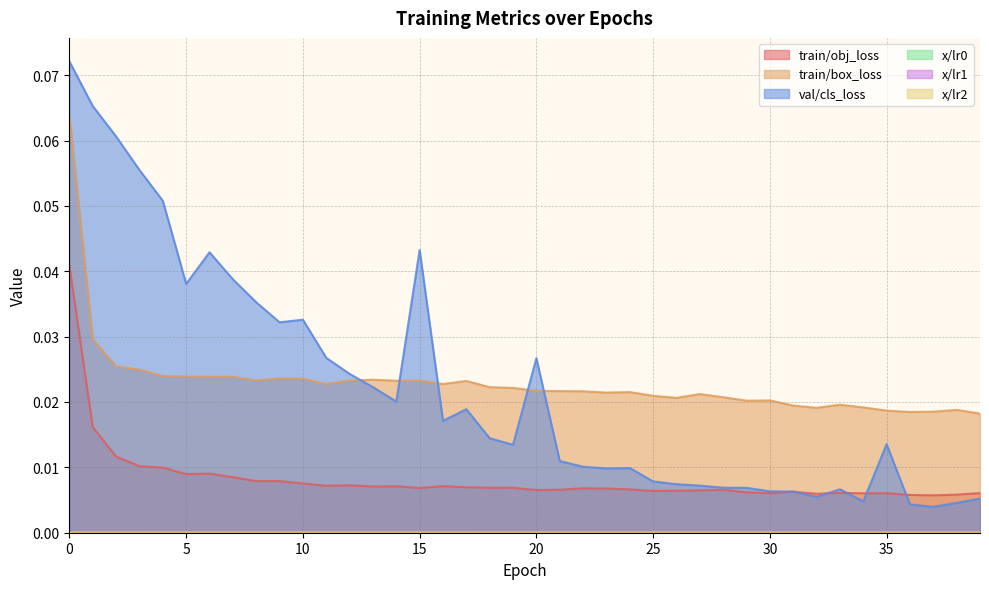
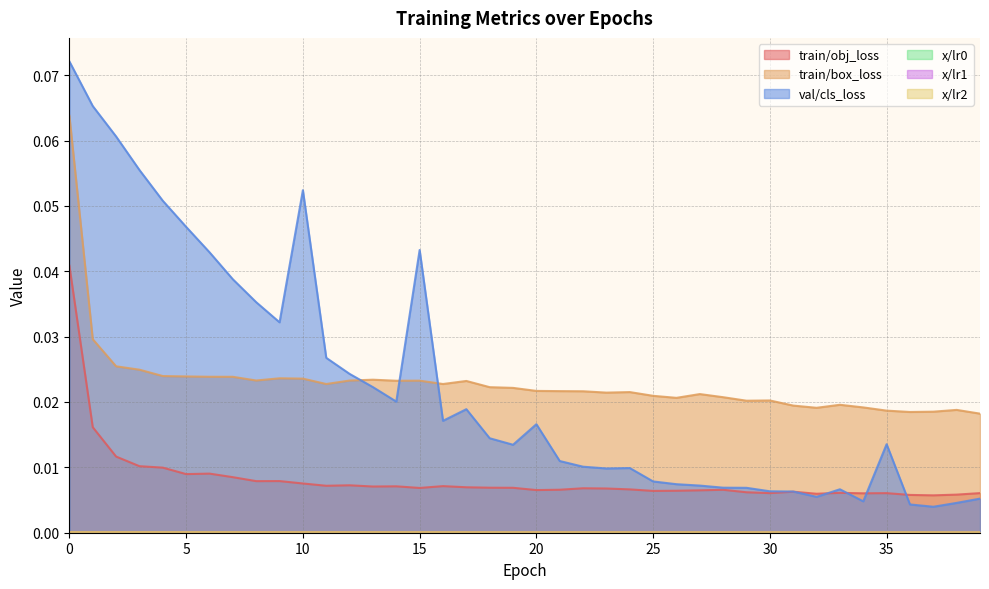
val/cls_loss, 5: 0.038 -> 0.047
val/cls_loss, 10: 0.033 -> 0.052
val/cls_loss, 20: 0.027 -> 0.017
